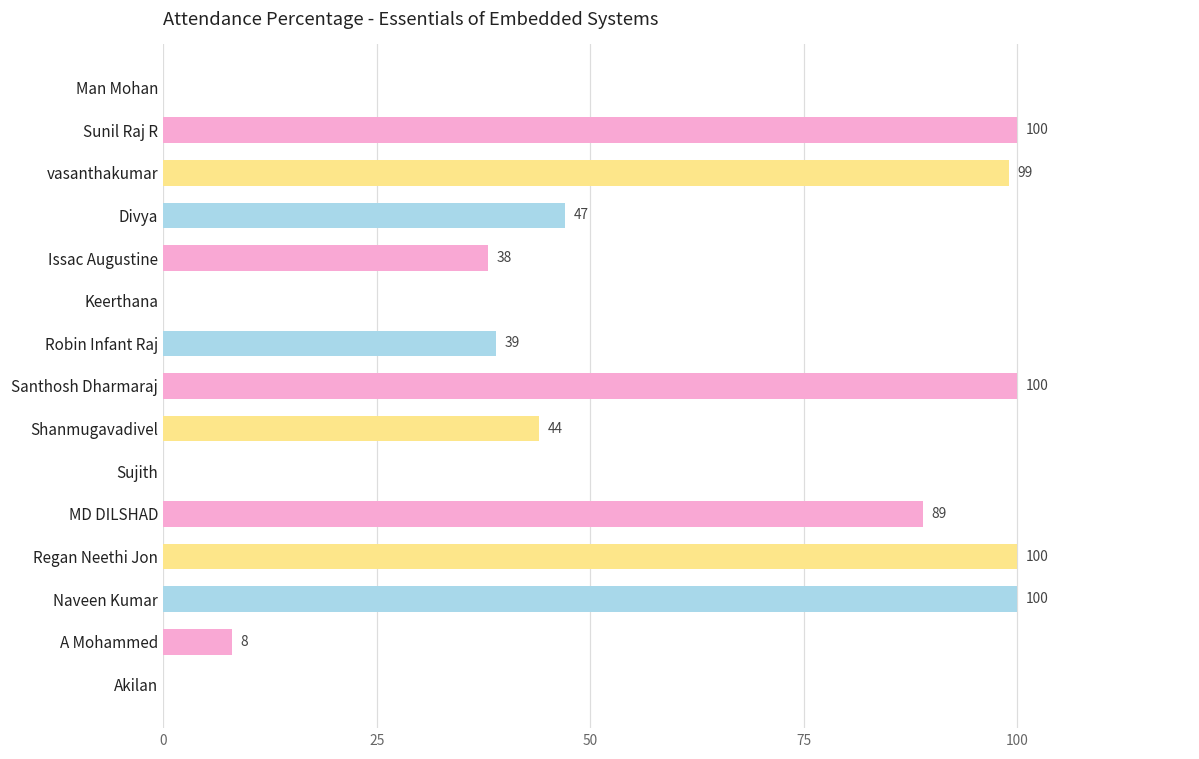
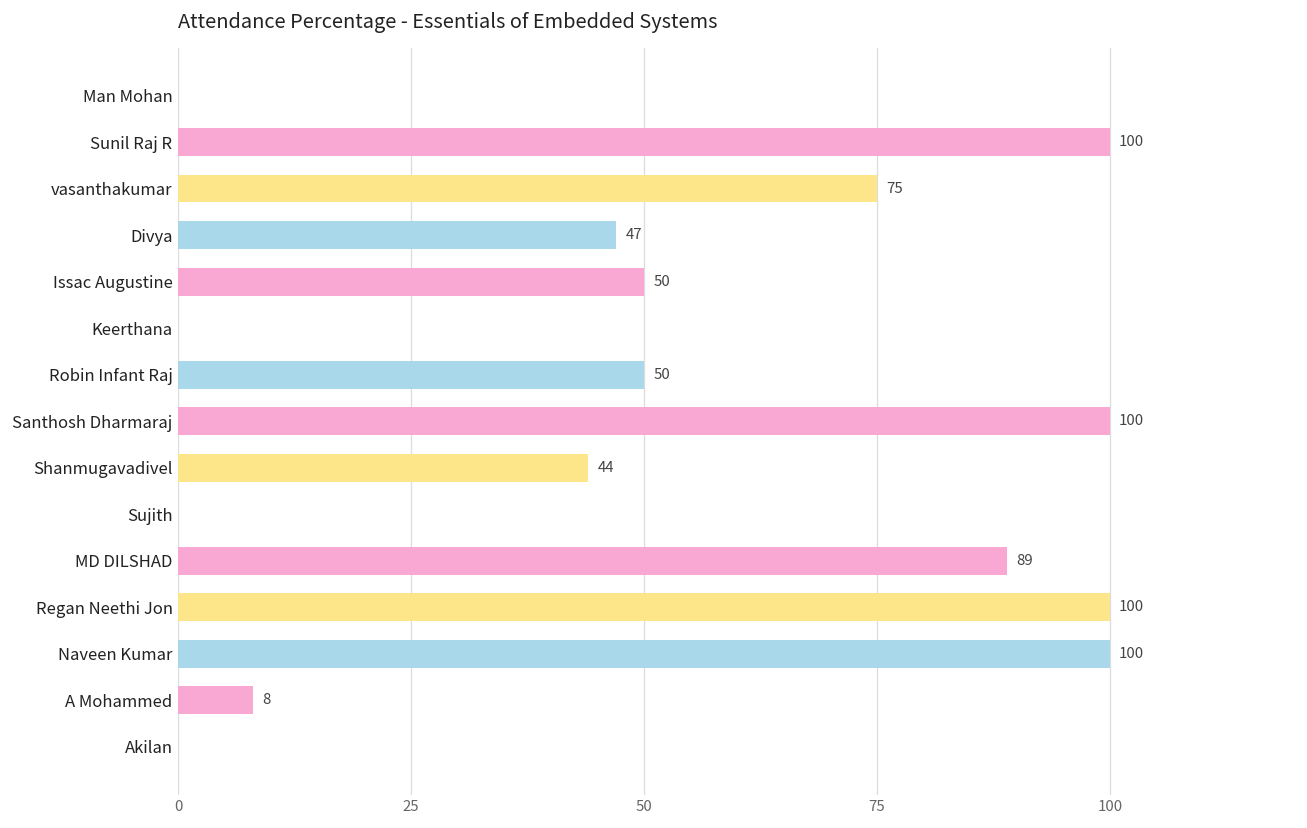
vasanthakumar: 99 -> 75
Issac Augustine: 38 -> 50
Robin Infant Raj: 39 -> 50
